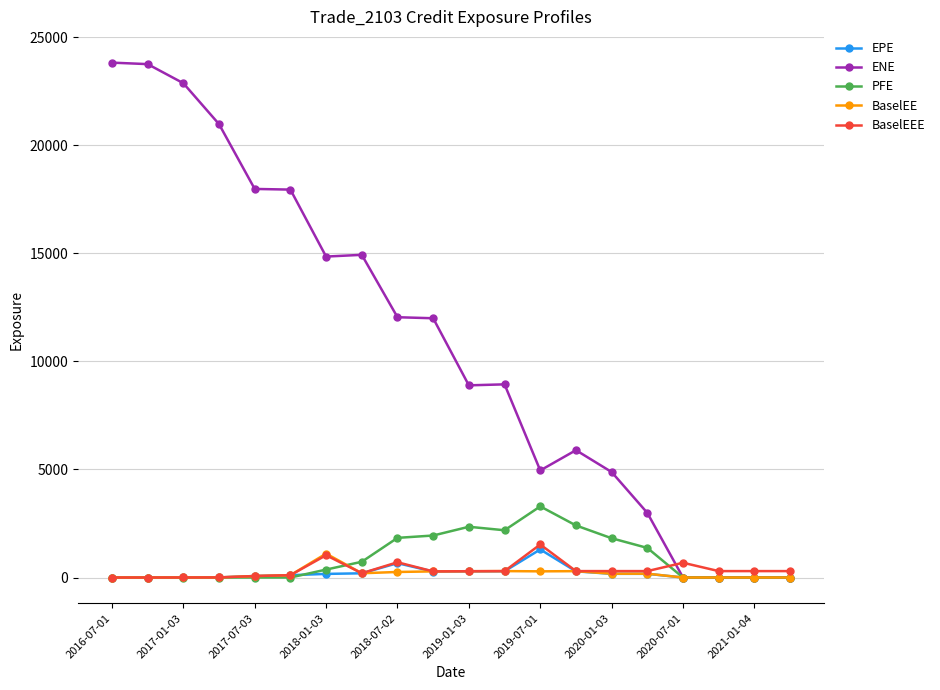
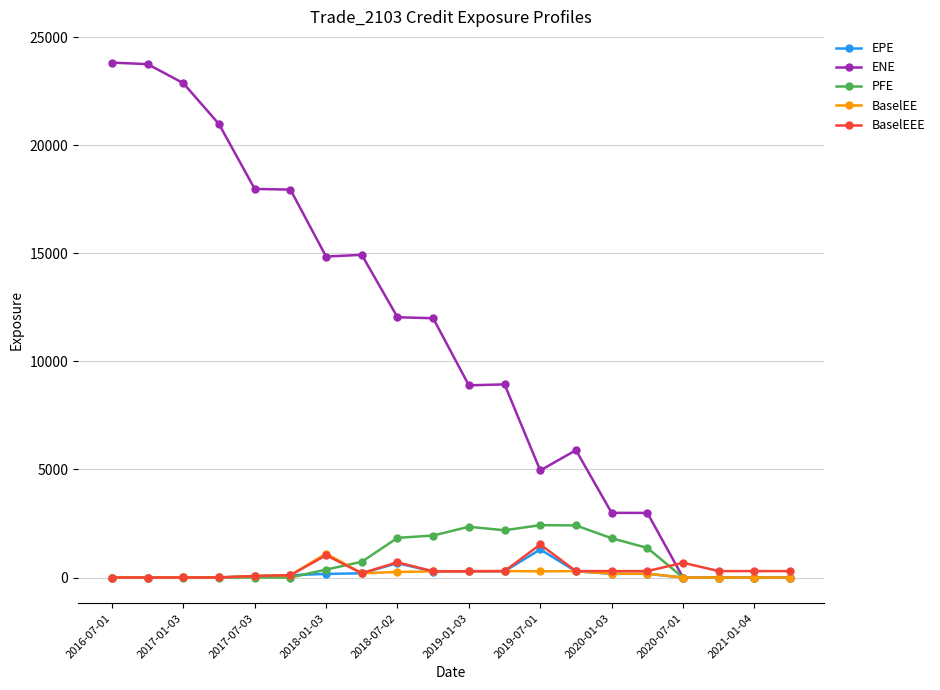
PFE, 2019-07-01: 3300 -> 2400
ENE, 2020-01-03: 4900 -> 3000
